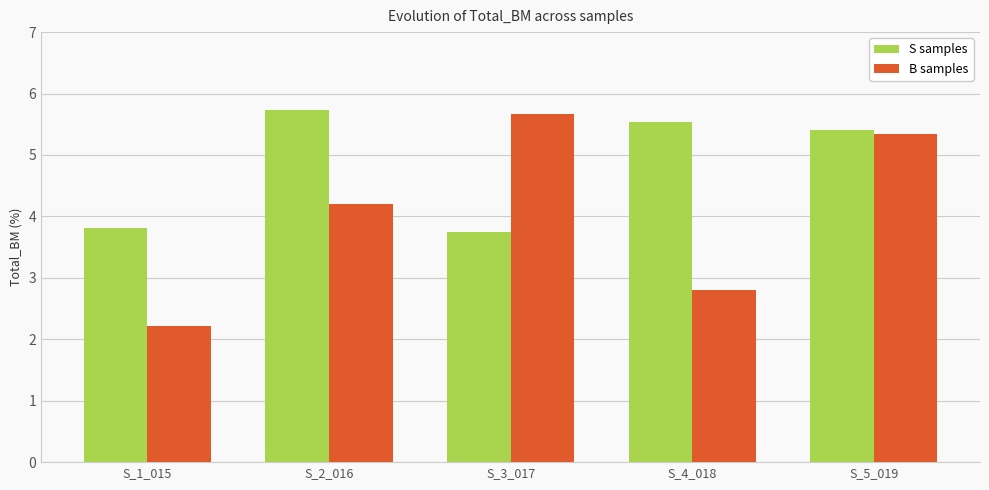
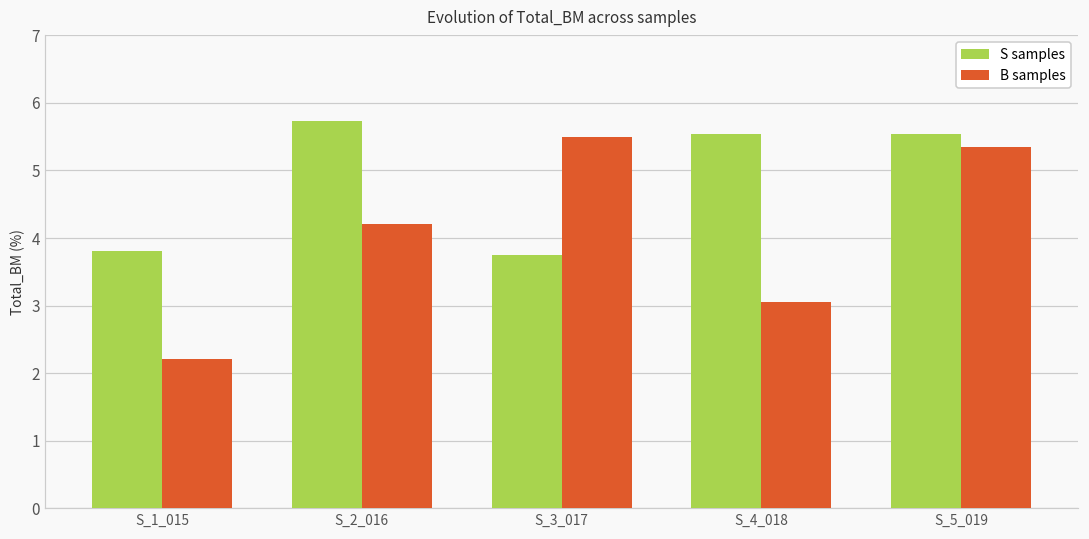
B samples, S_3_017: 5.7 -> 5.5
B samples, S_4_018: 2.8 -> 3.0
S samples, S_5_019: 5.4 -> 5.5
